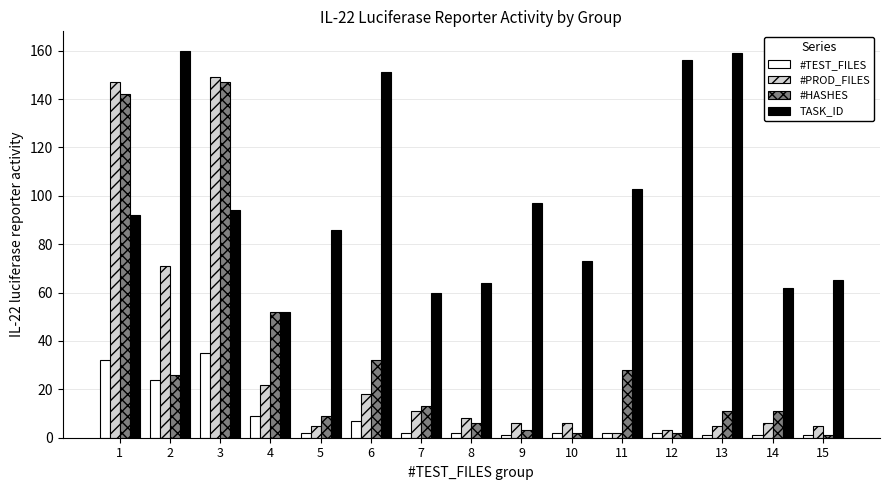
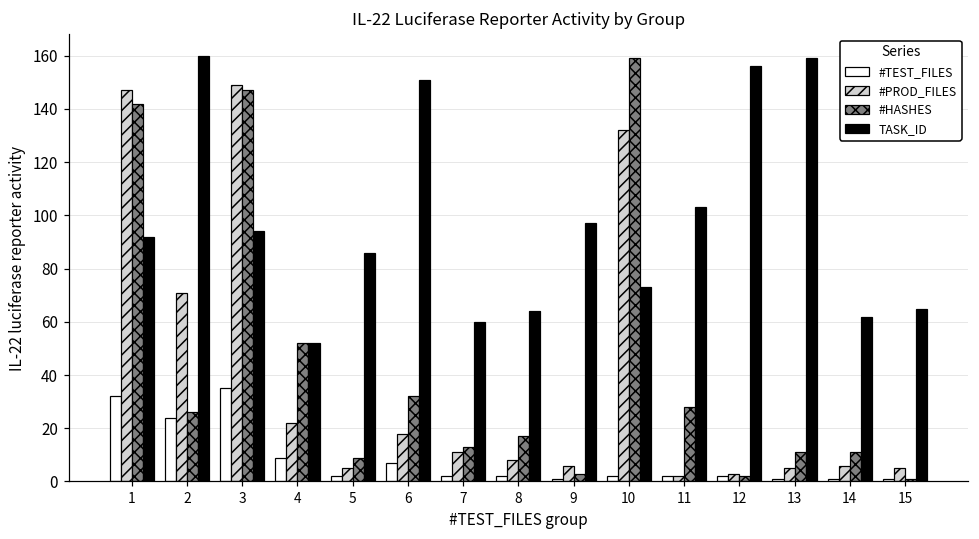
#HASHES, 8: 6 -> 17
#PROD_FILES, 10: 6 -> 132
#HASHES, 10: 2 -> 159
